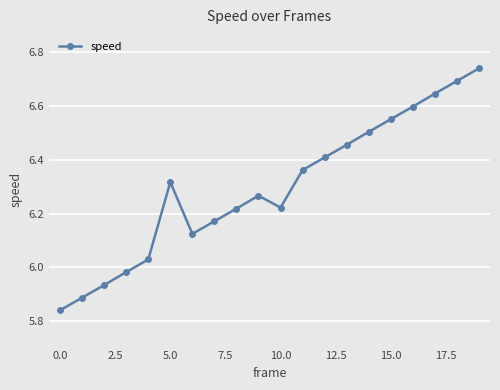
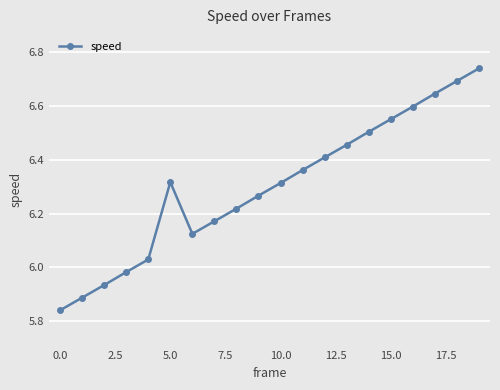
10.0: 6.22 -> 6.31
